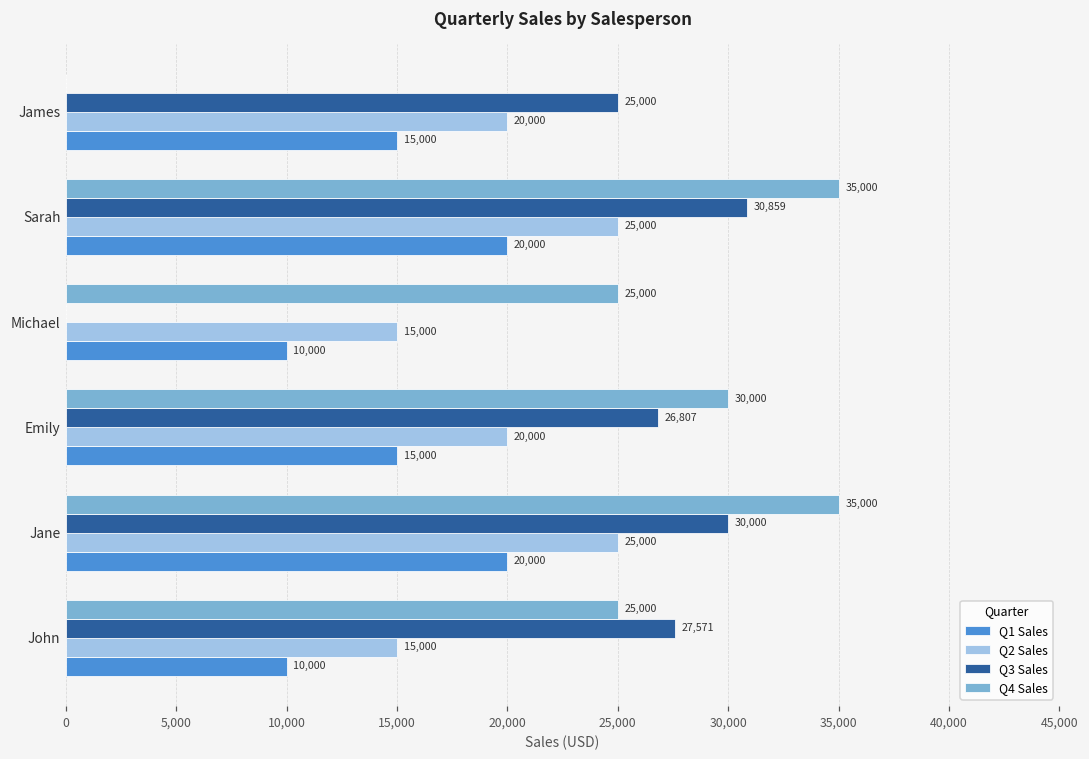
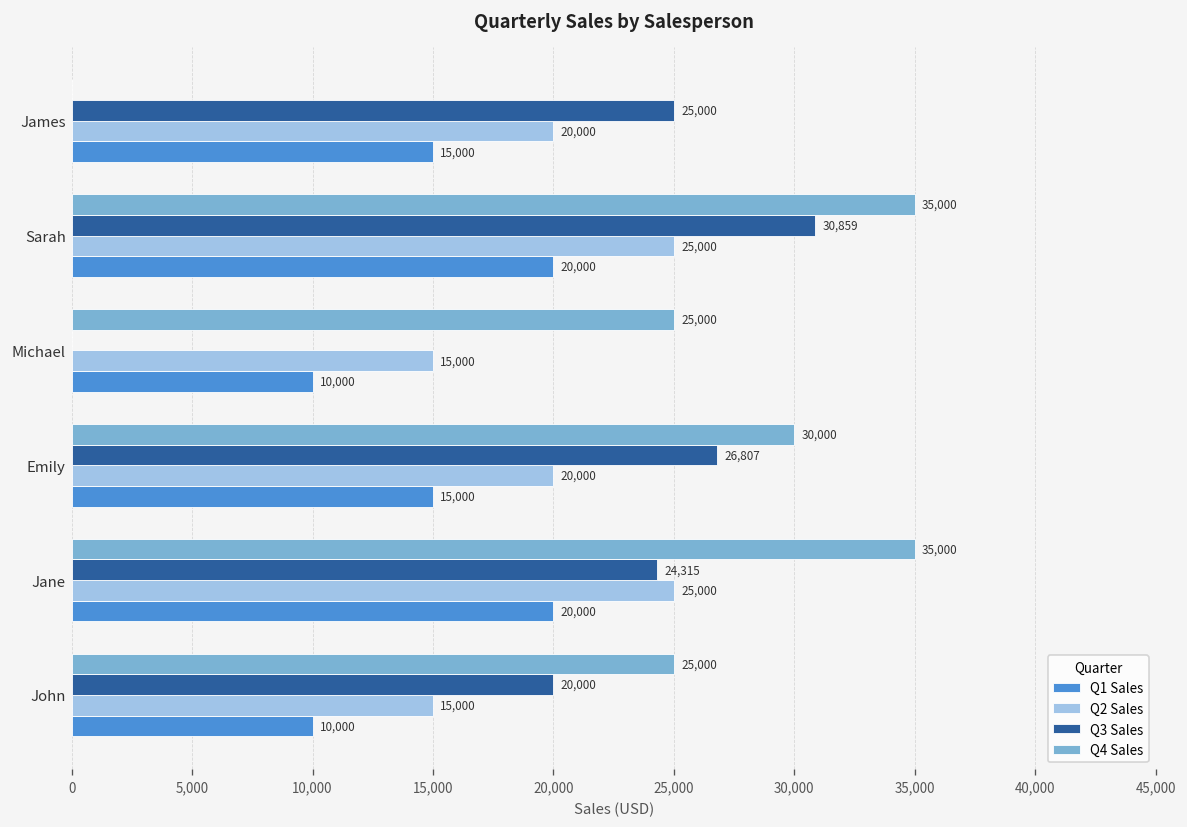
Q3 Sales, Jane: 30,000 -> 24,315
Q3 Sales, John: 27,571 -> 20,000
